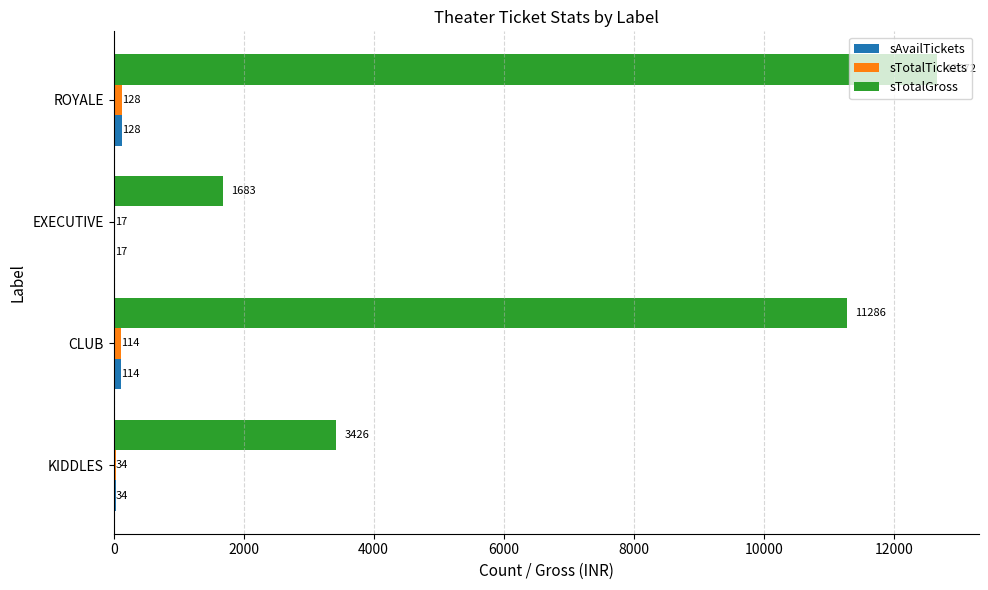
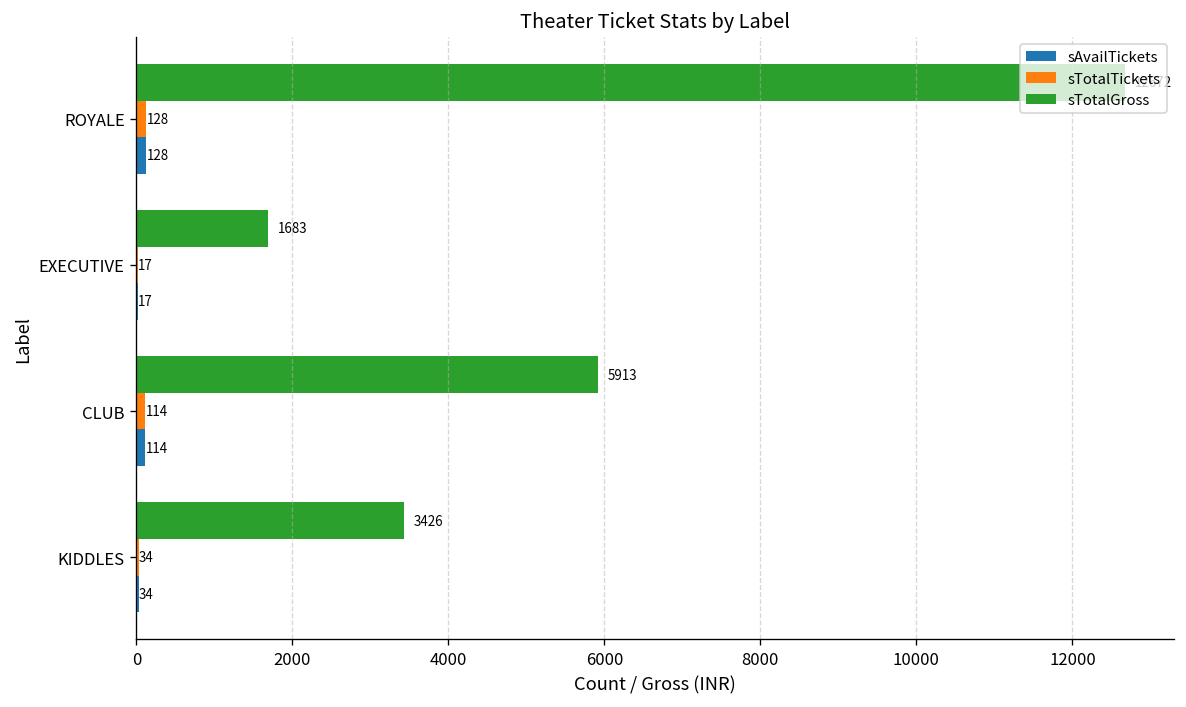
sTotalGross, CLUB: 11286 -> 5913
